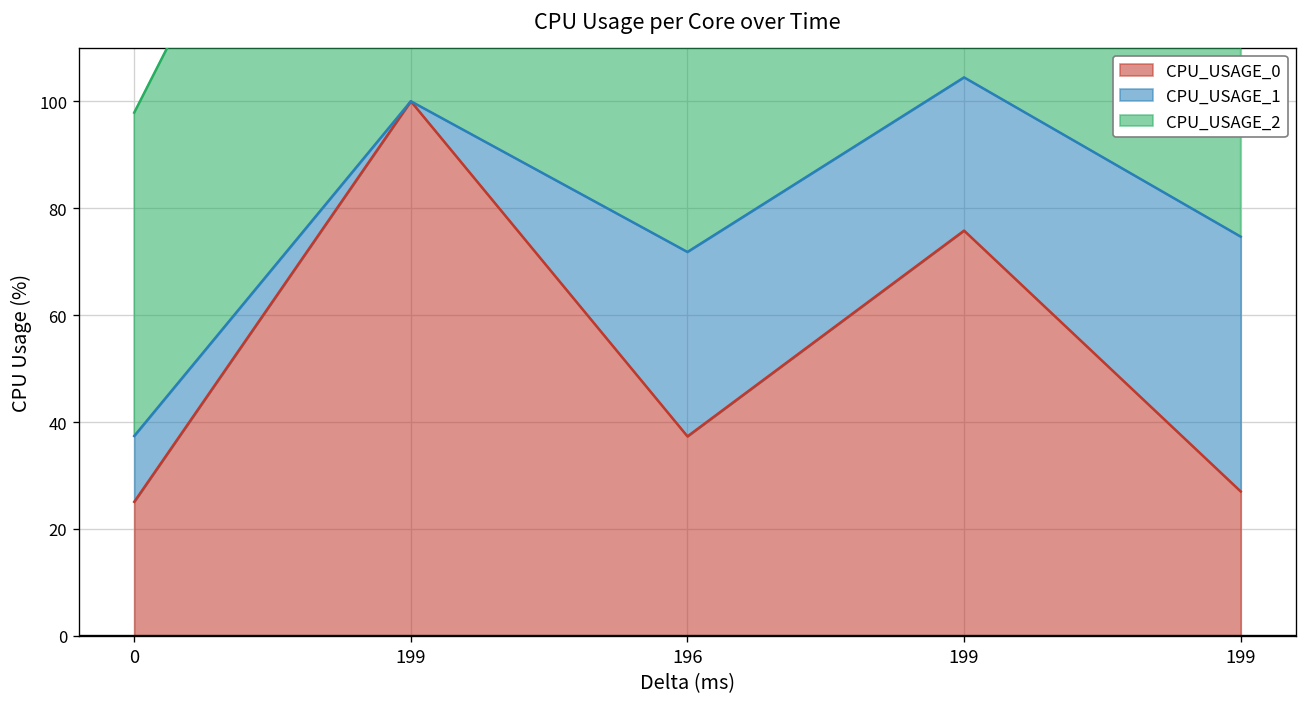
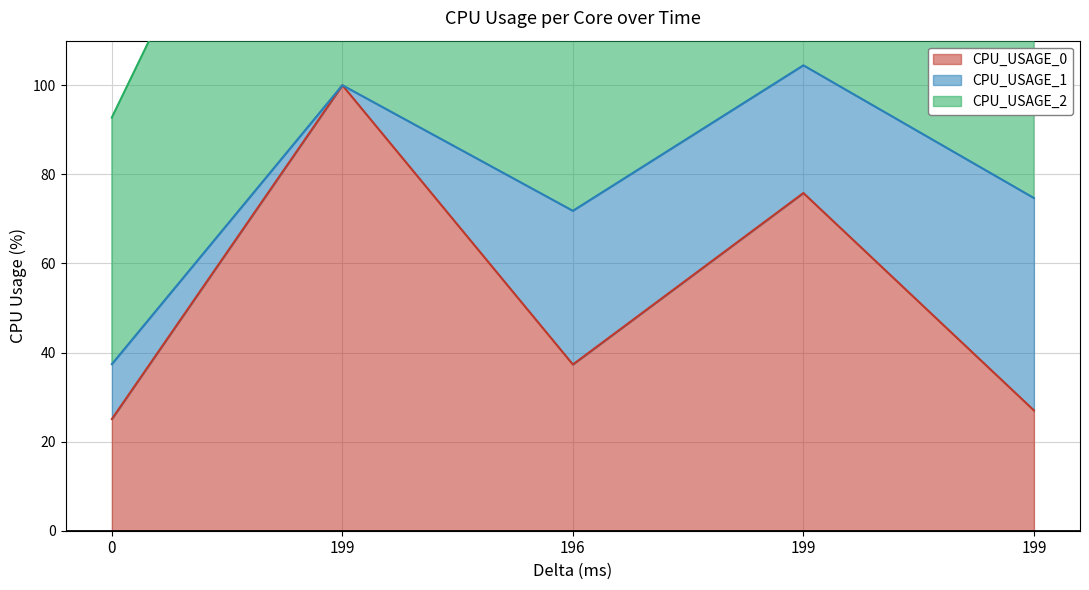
CPU_USAGE_2, 0: 60 -> 55
